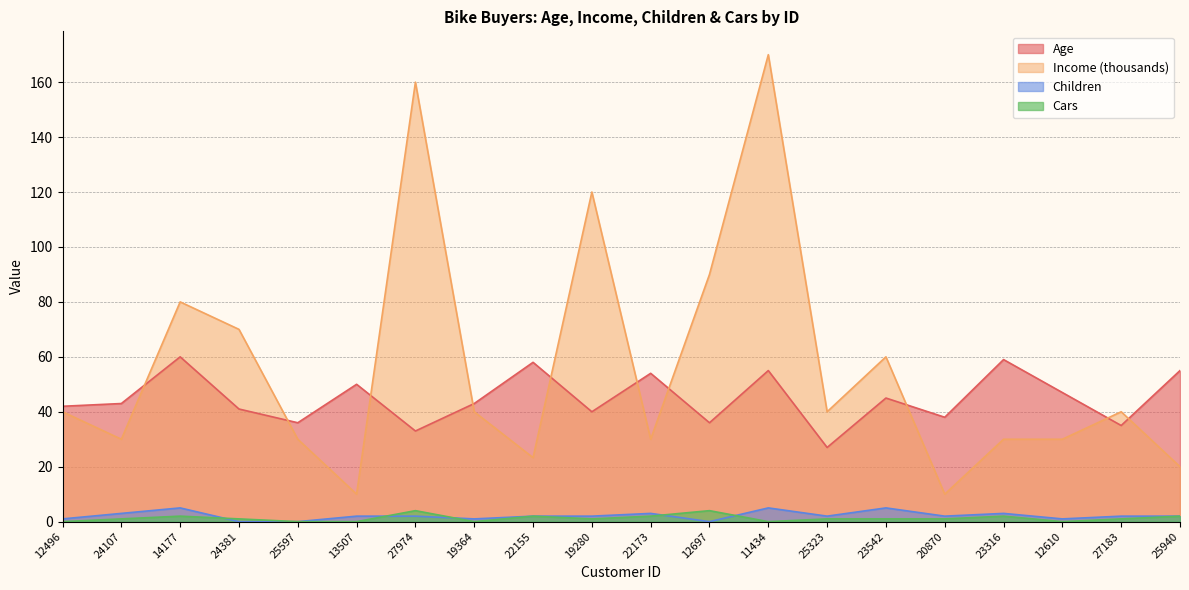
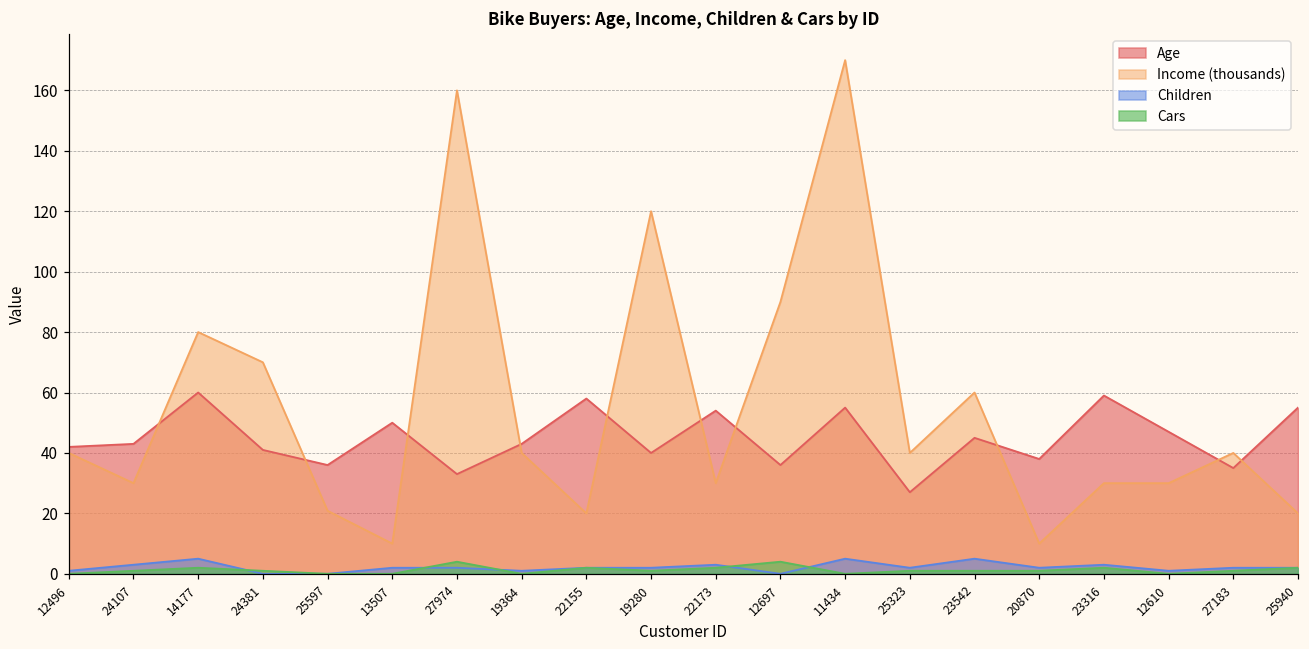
Income (thousands), 25597: 30 -> 21
Income (thousands), 22155: 23 -> 20
